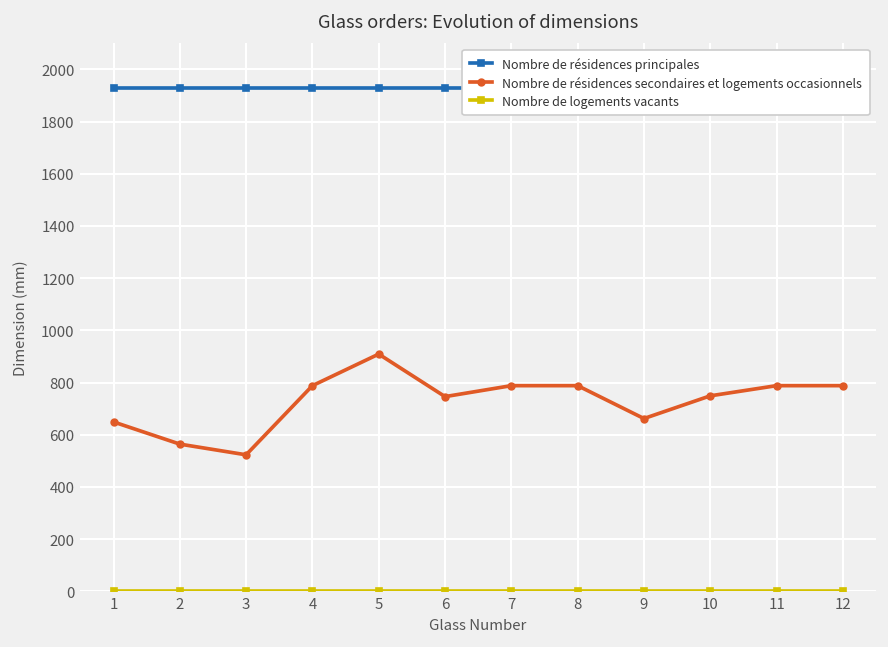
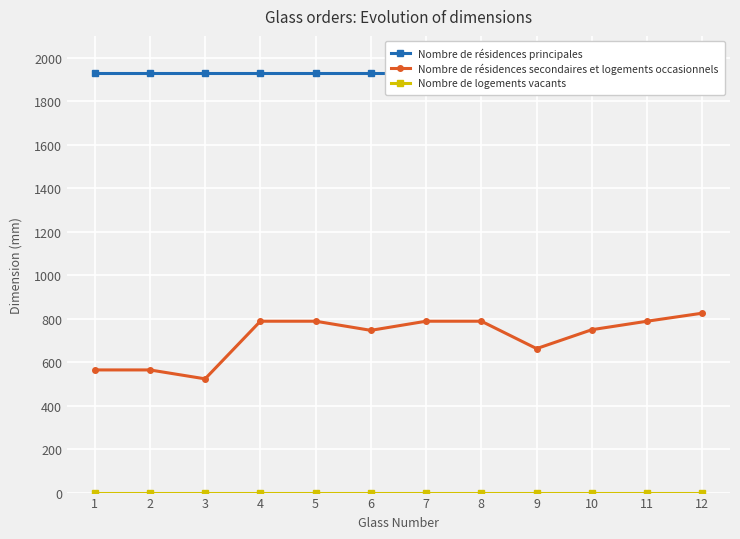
Nombre de résidences secondaires et logements occasionnels, 1: 650 -> 560
Nombre de résidences secondaires et logements occasionnels, 5: 910 -> 790
Nombre de résidences secondaires et logements occasionnels, 12: 790 -> 830
